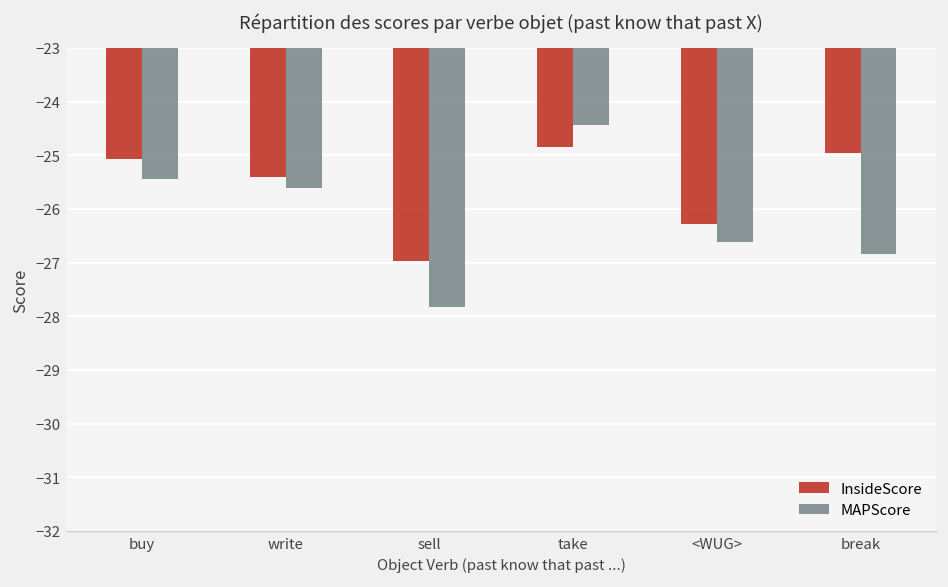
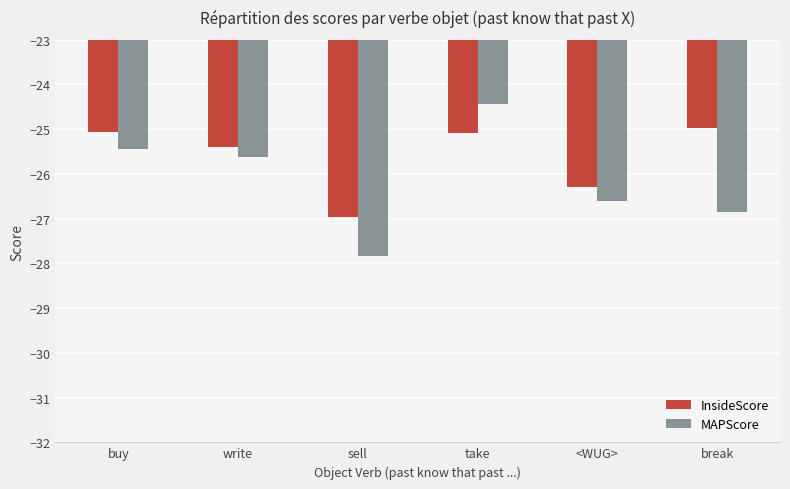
InsideScore, take: -24.8 -> -25.1
